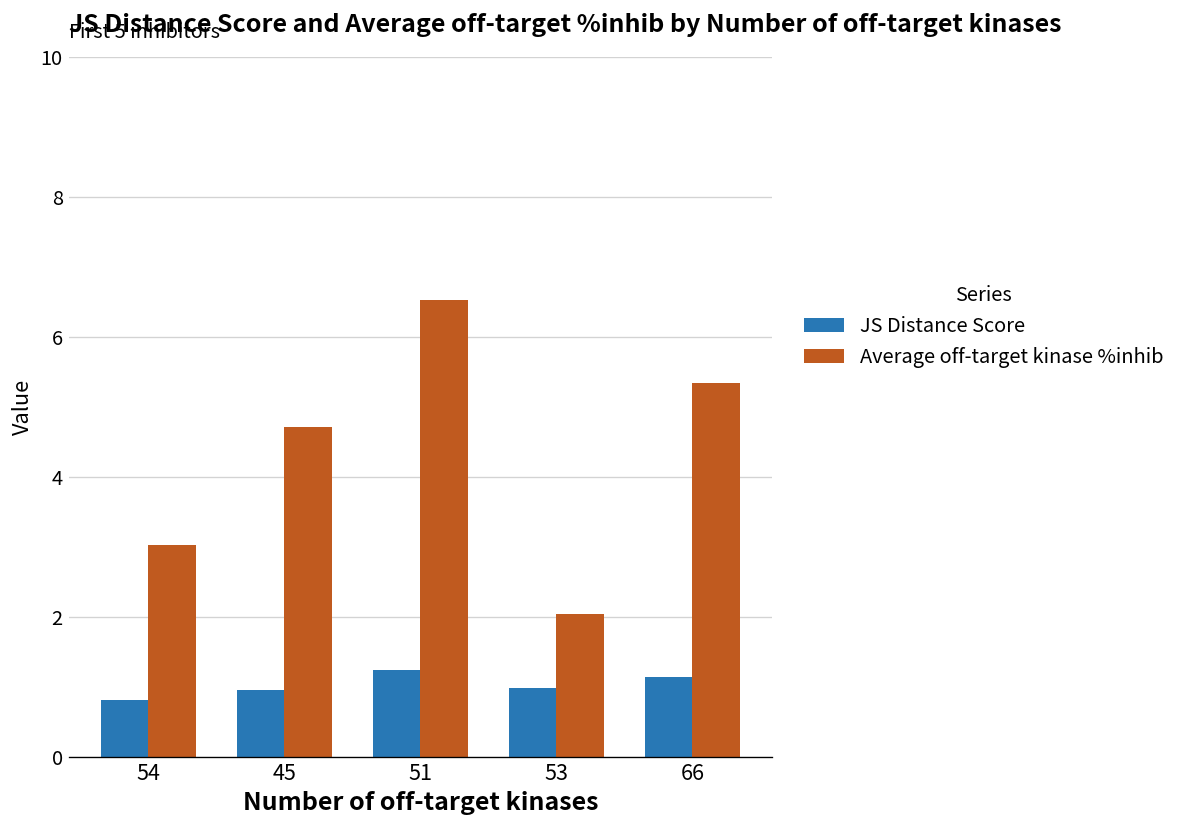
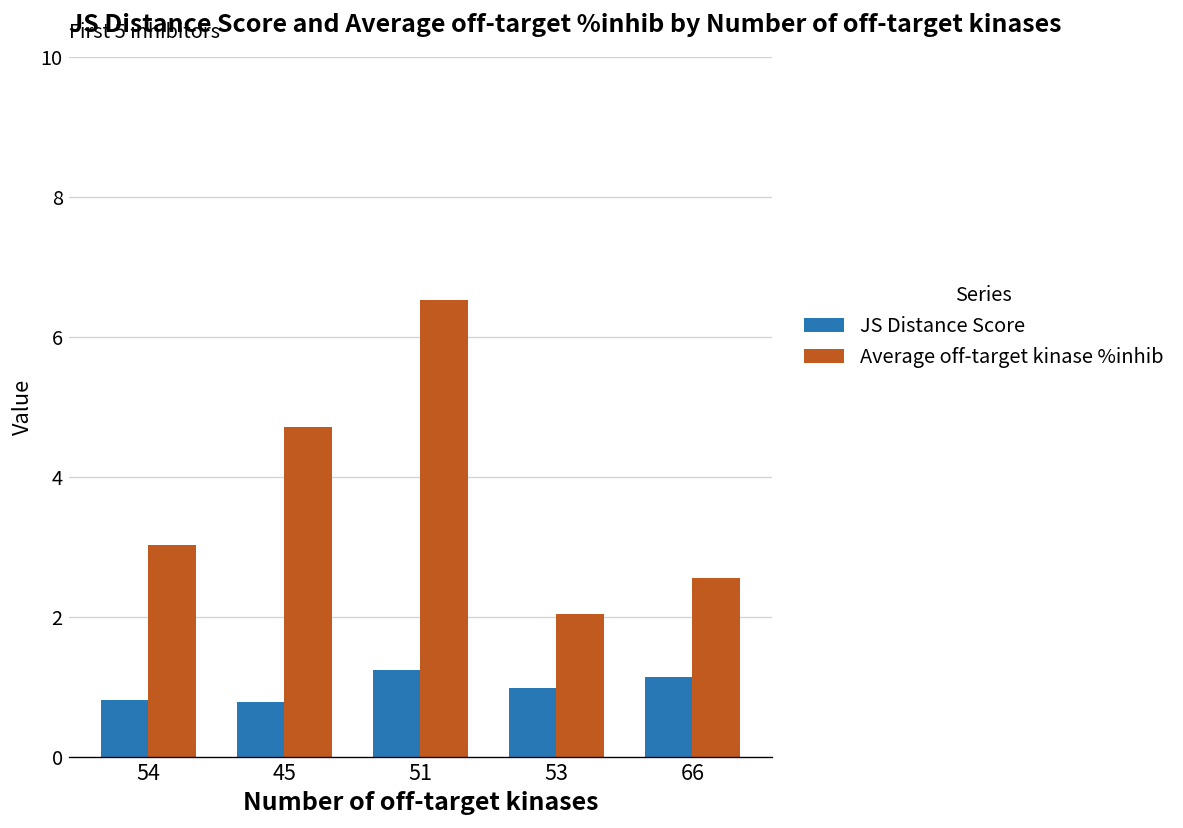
JS Distance Score, 45: 1.0 -> 0.8
Average off-target kinase %inhib, 66: 5.3 -> 2.6
